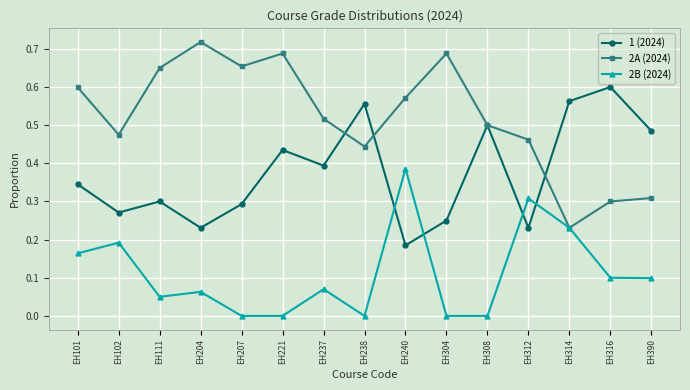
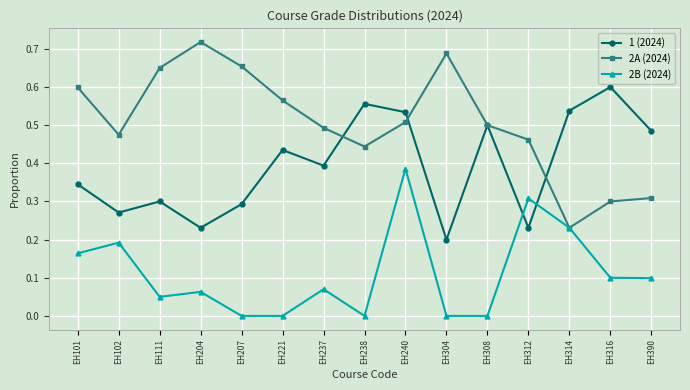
2A (2024), EH221: 0.69 -> 0.57
2A (2024), EH237: 0.52 -> 0.49
1 (2024), EH240: 0.19 -> 0.53
2A (2024), EH240: 0.57 -> 0.51
1 (2024), EH304: 0.25 -> 0.20
1 (2024), EH314: 0.56 -> 0.54
